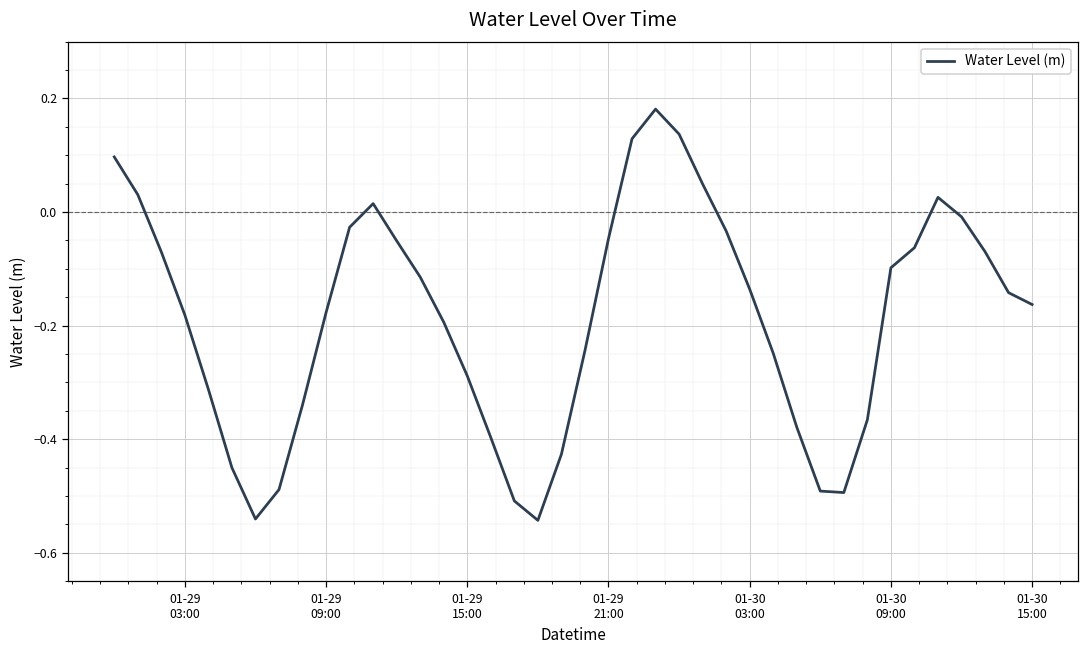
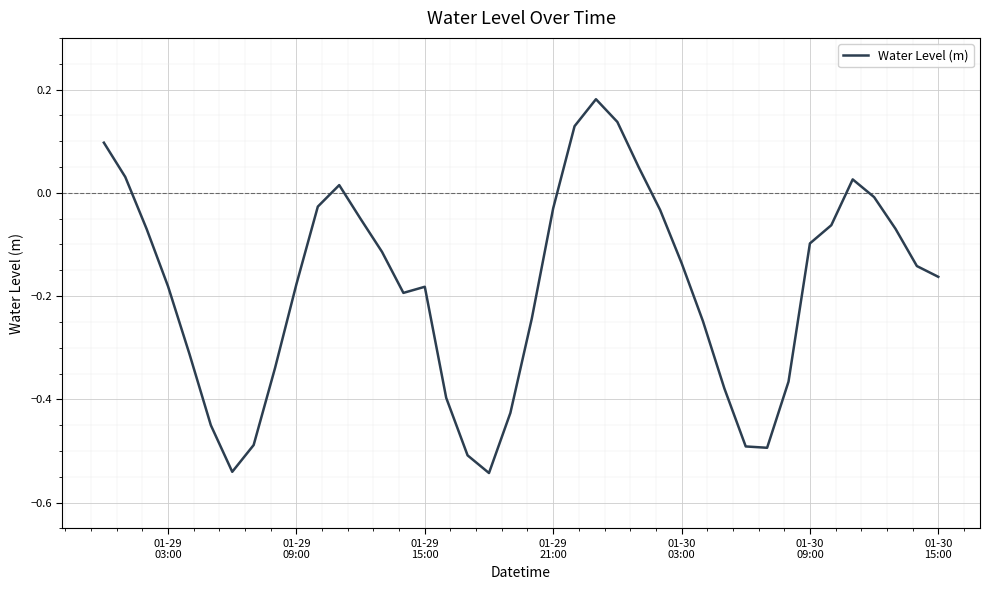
01-29 15:00: -0.29 -> -0.18
01-29 21:00: -0.05 -> -0.03
